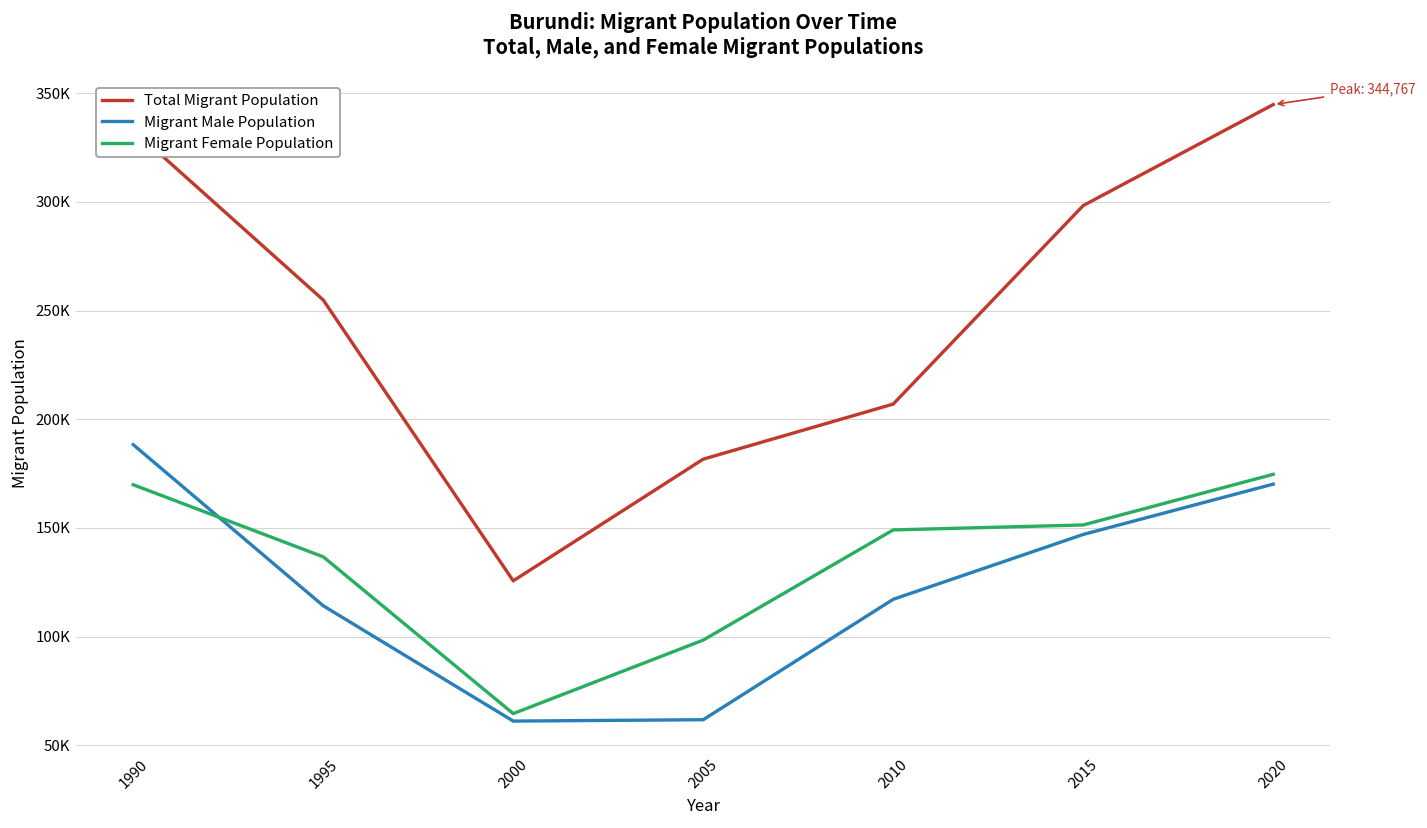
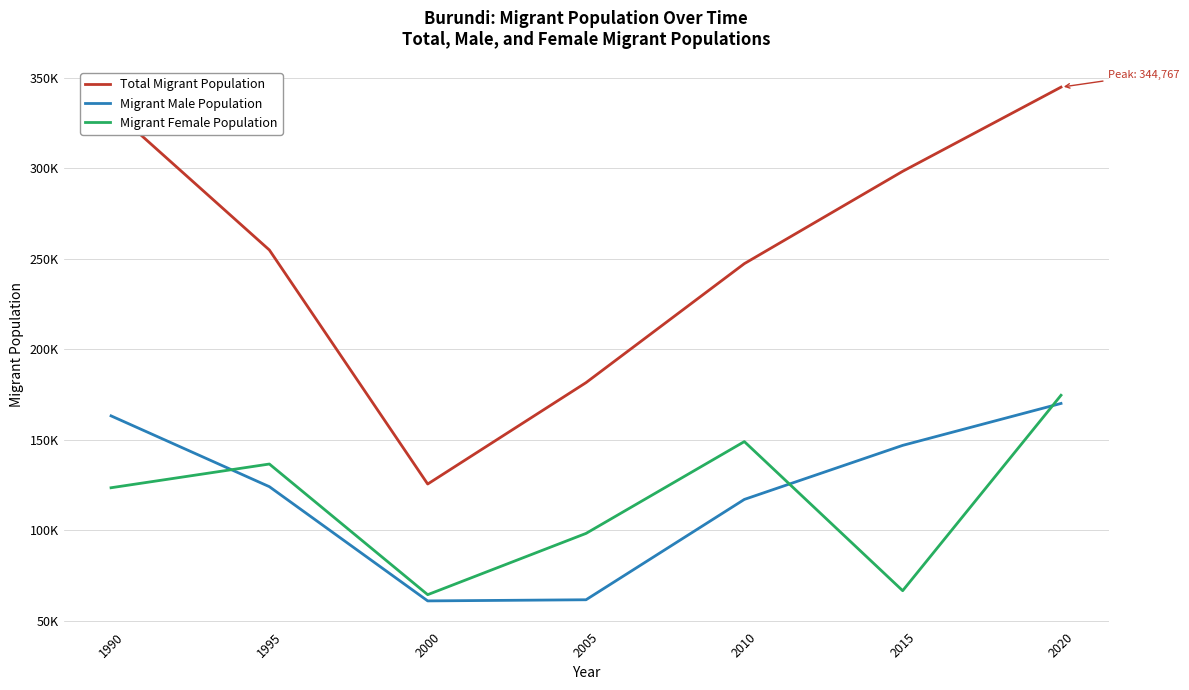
Migrant Male Population, 1990: 188000 -> 163000
Migrant Female Population, 1990: 170000 -> 124000
Migrant Male Population, 1995: 114000 -> 124000
Total Migrant Population, 2010: 207000 -> 247000
Migrant Female Population, 2015: 151000 -> 67000
